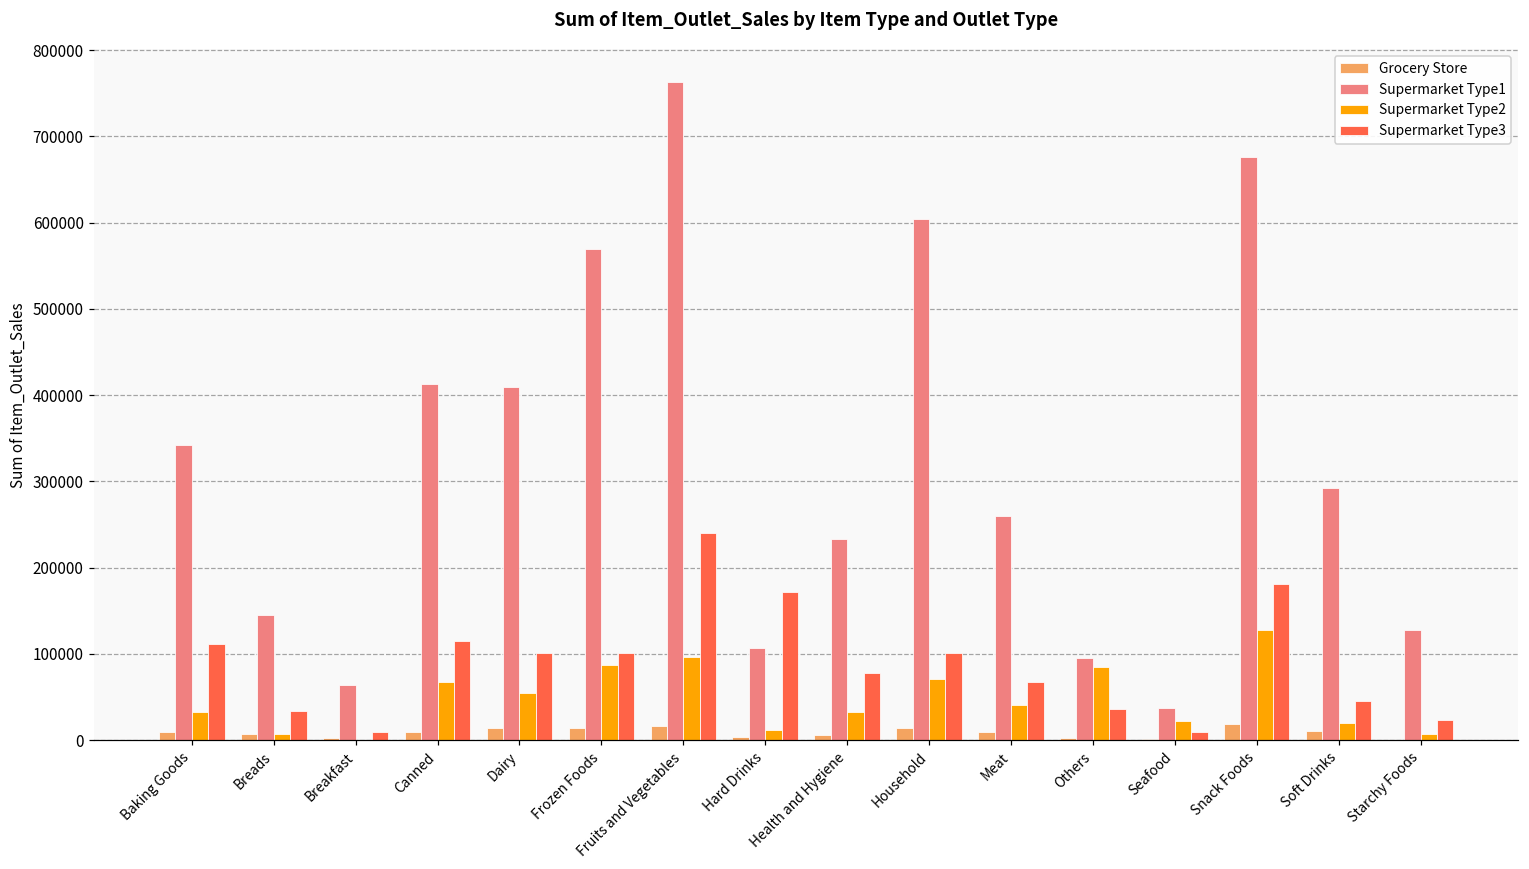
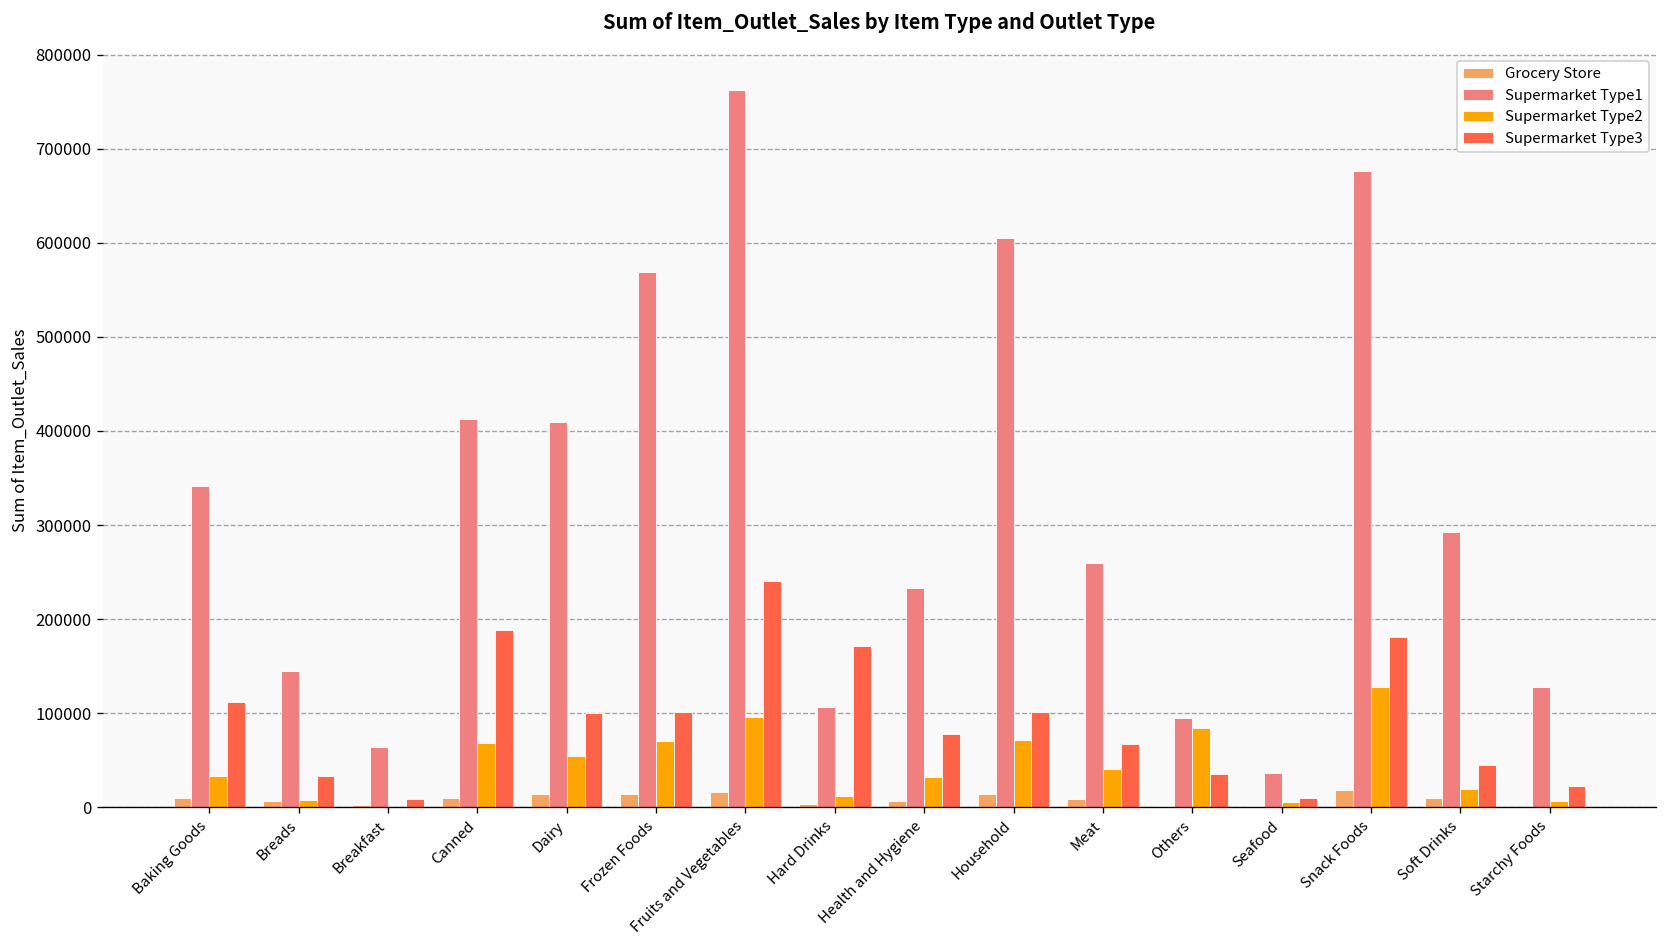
Supermarket Type3, Canned: 110000 -> 190000
Supermarket Type2, Frozen Foods: 90000 -> 70000
Supermarket Type2, Seafood: 20000 -> 10000
